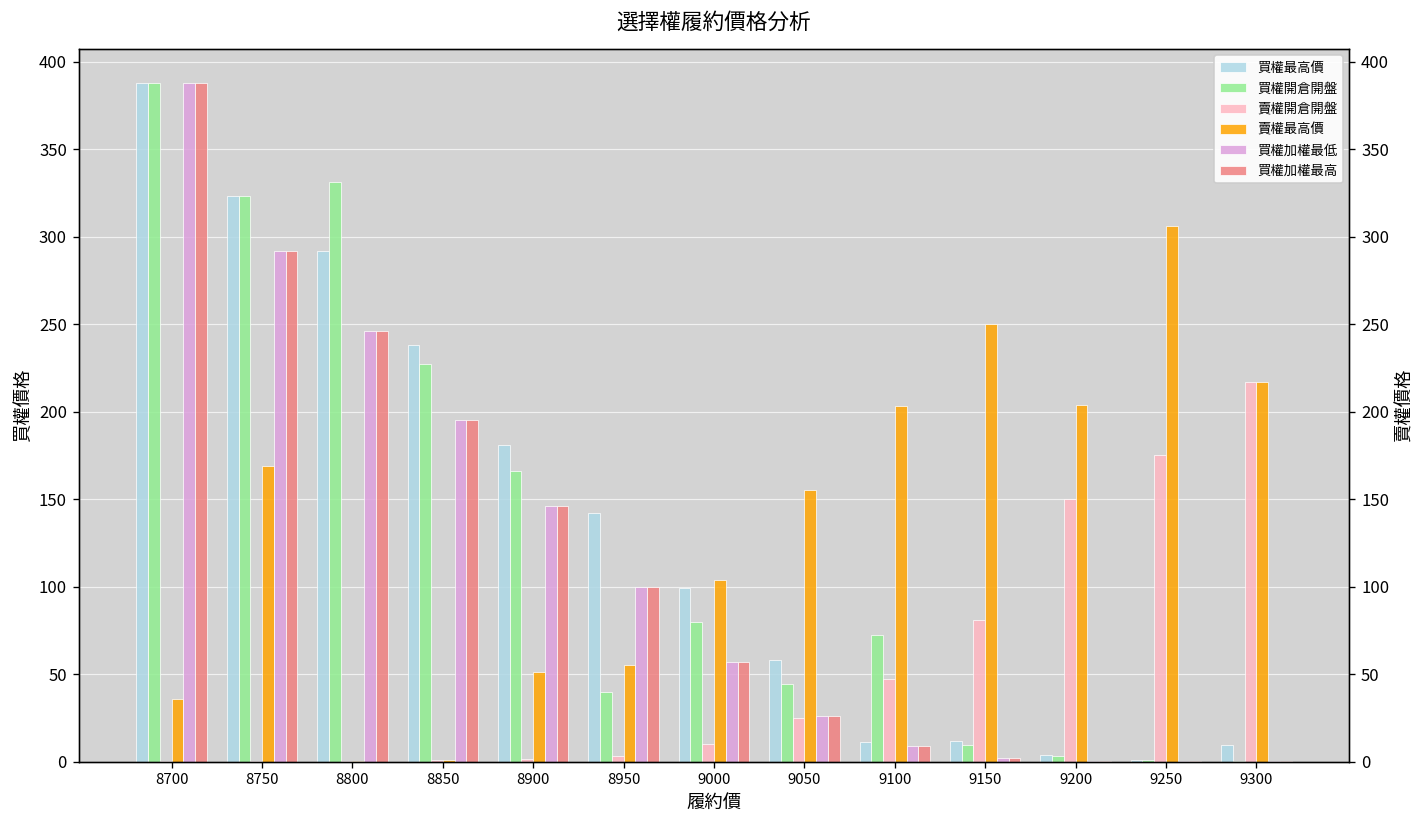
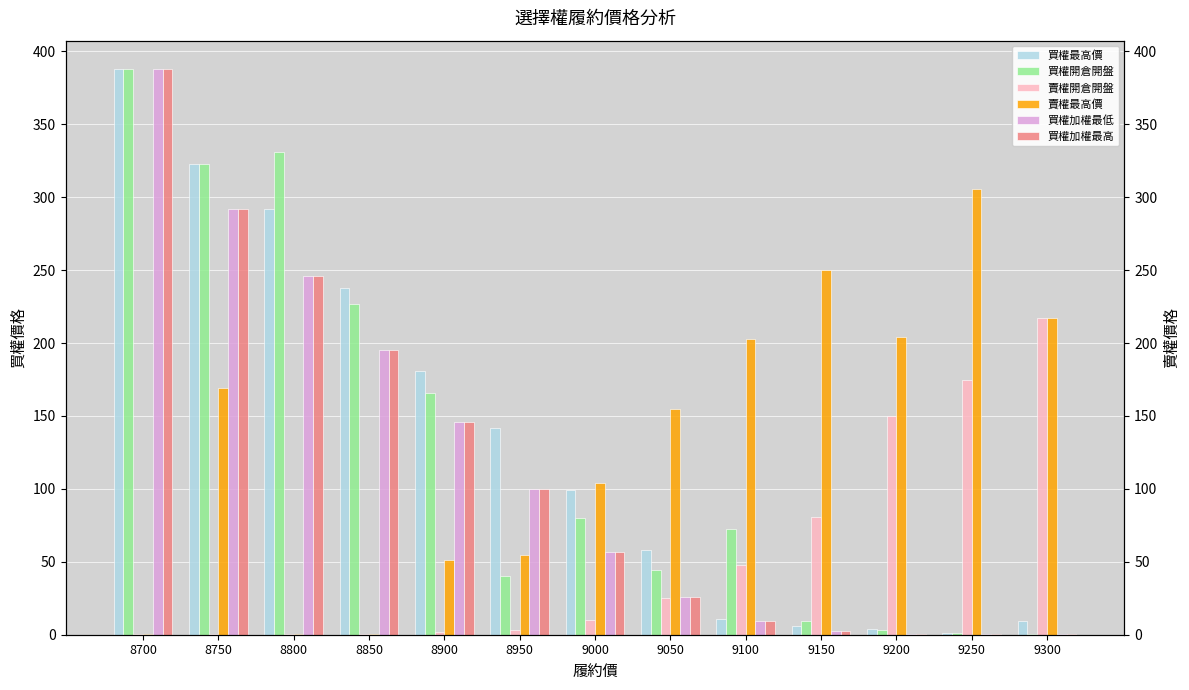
賣權最高價, 8700: 36 -> 0
買權最高價, 9150: 12 -> 6
